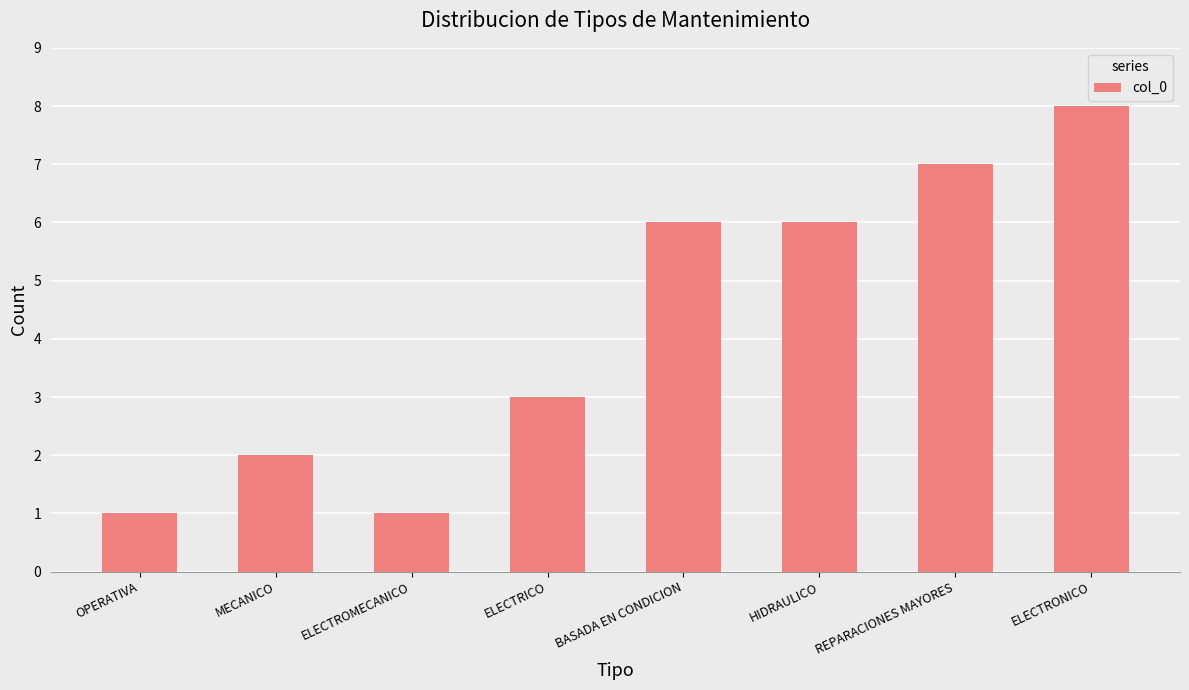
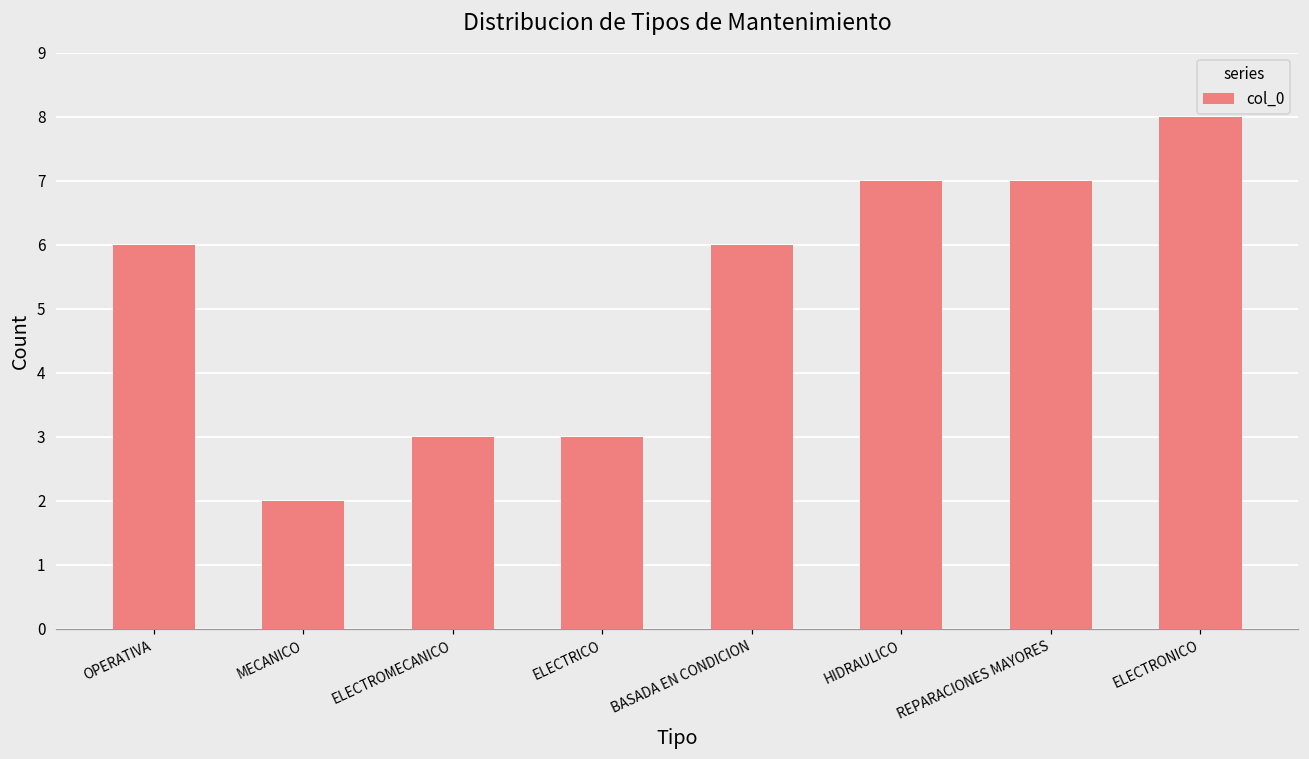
OPERATIVA: 1 -> 6
ELECTROMECANICO: 1 -> 3
HIDRAULICO: 6 -> 7
